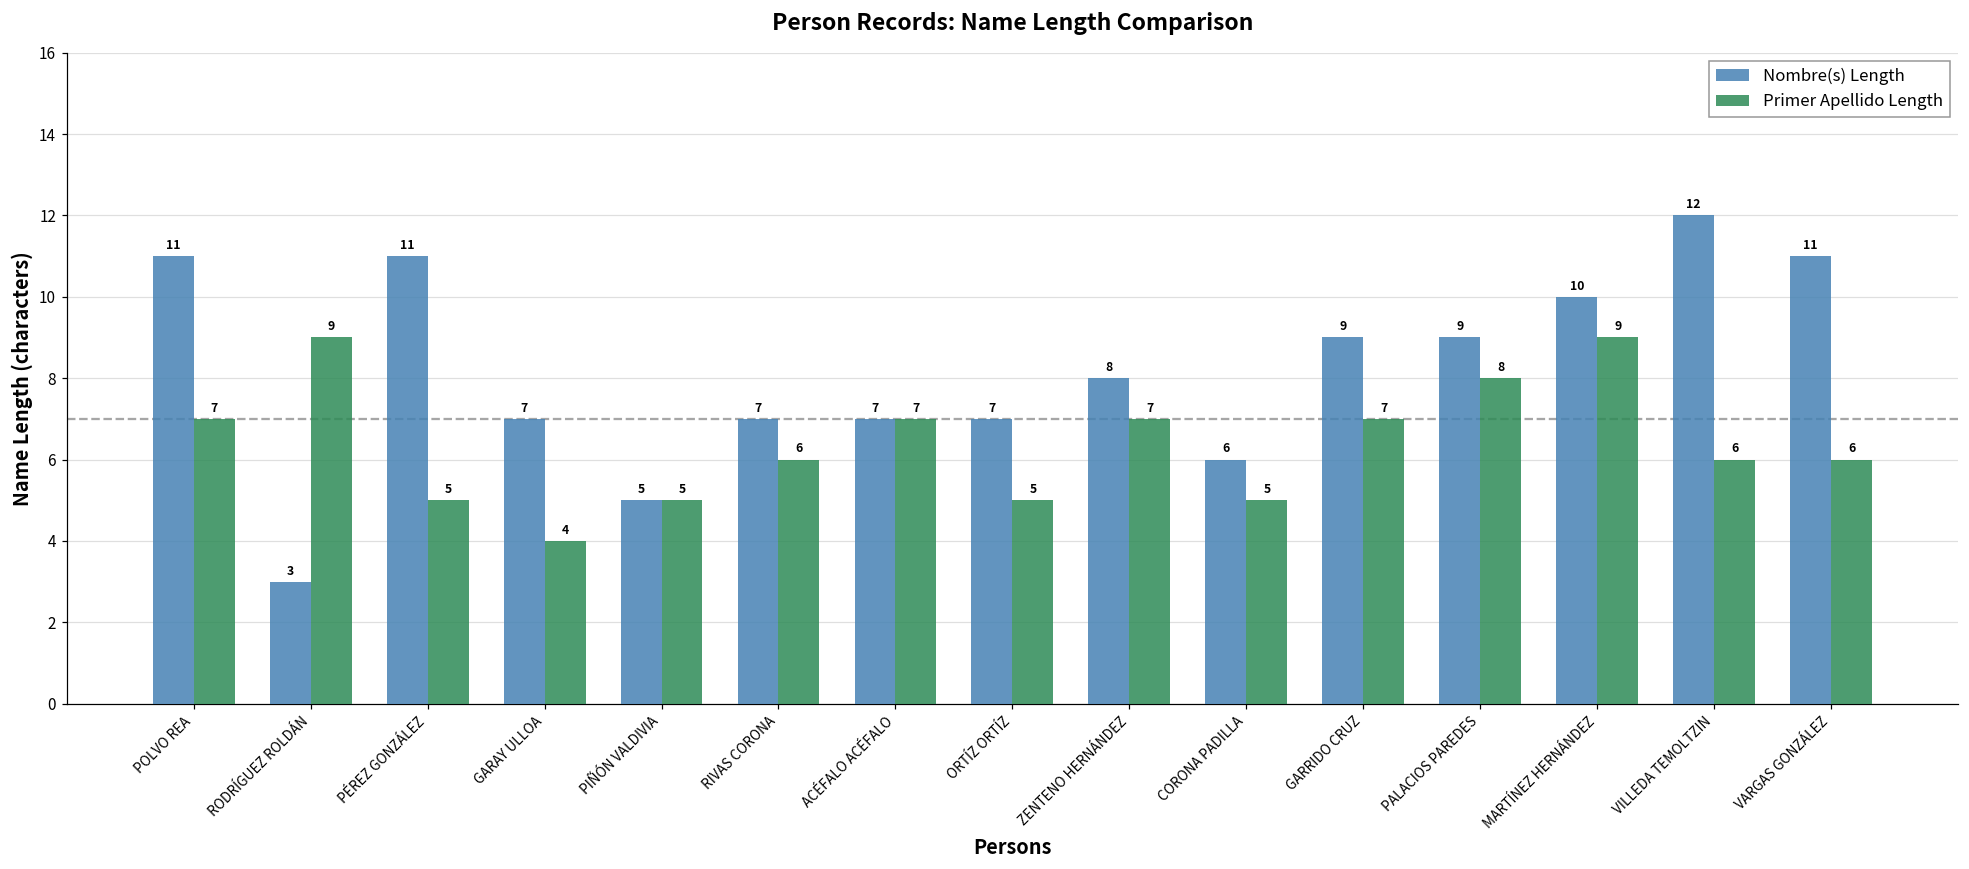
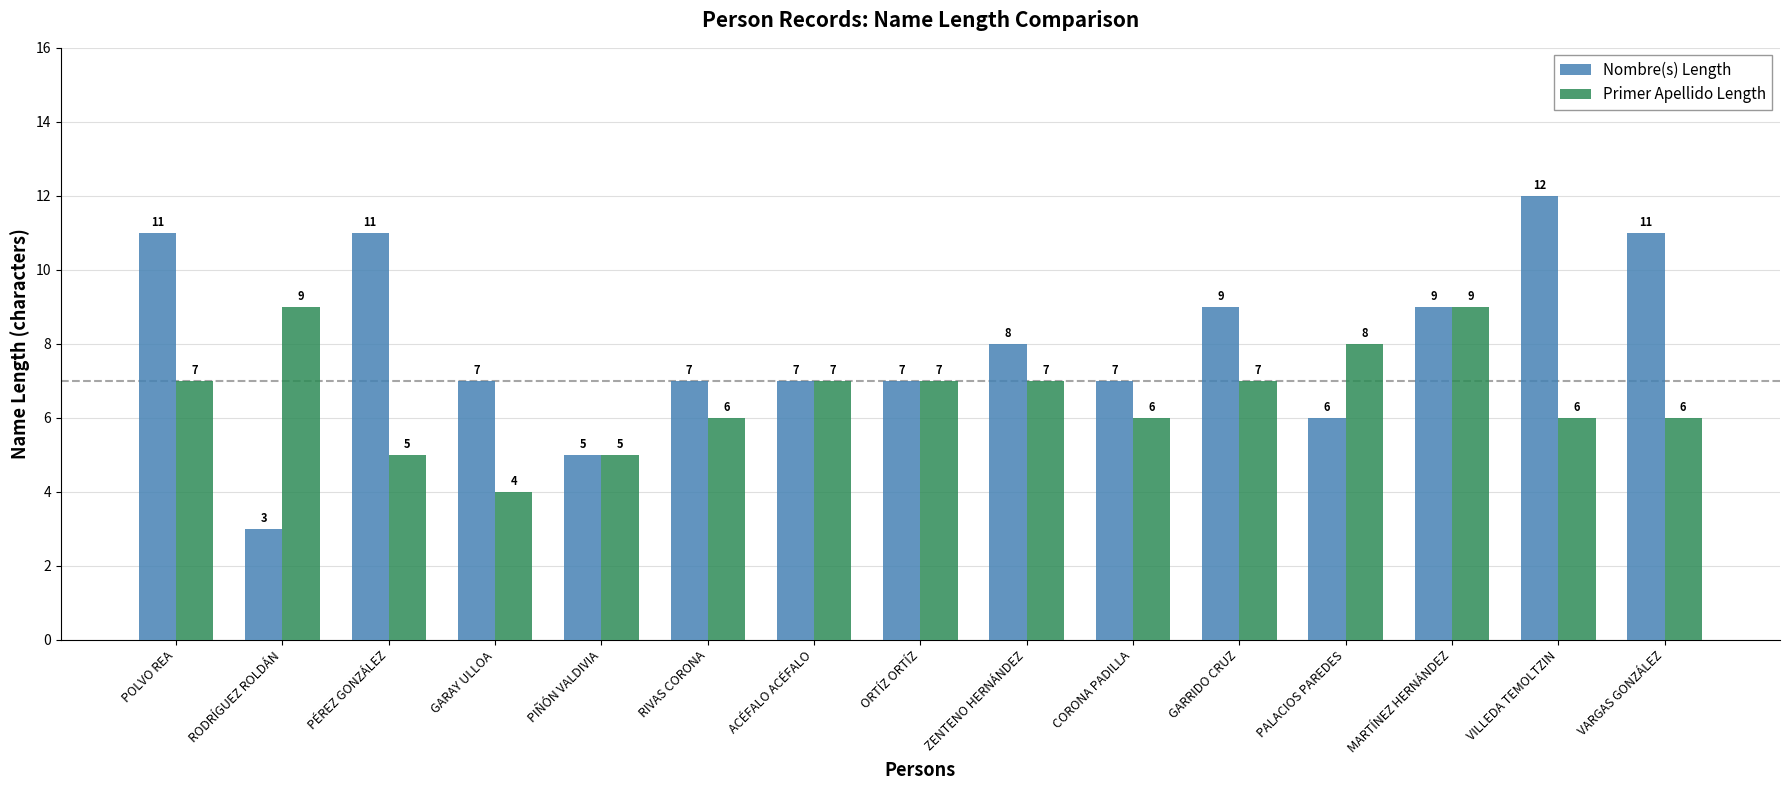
Primer Apellido Length, ORTÍZ ORTÍZ: 5 -> 7
Nombre(s) Length, CORONA PADILLA: 6 -> 7
Primer Apellido Length, CORONA PADILLA: 5 -> 6
Nombre(s) Length, PALACIOS PAREDES: 9 -> 6
Nombre(s) Length, MARTÍNEZ HERNÁNDEZ: 10 -> 9
